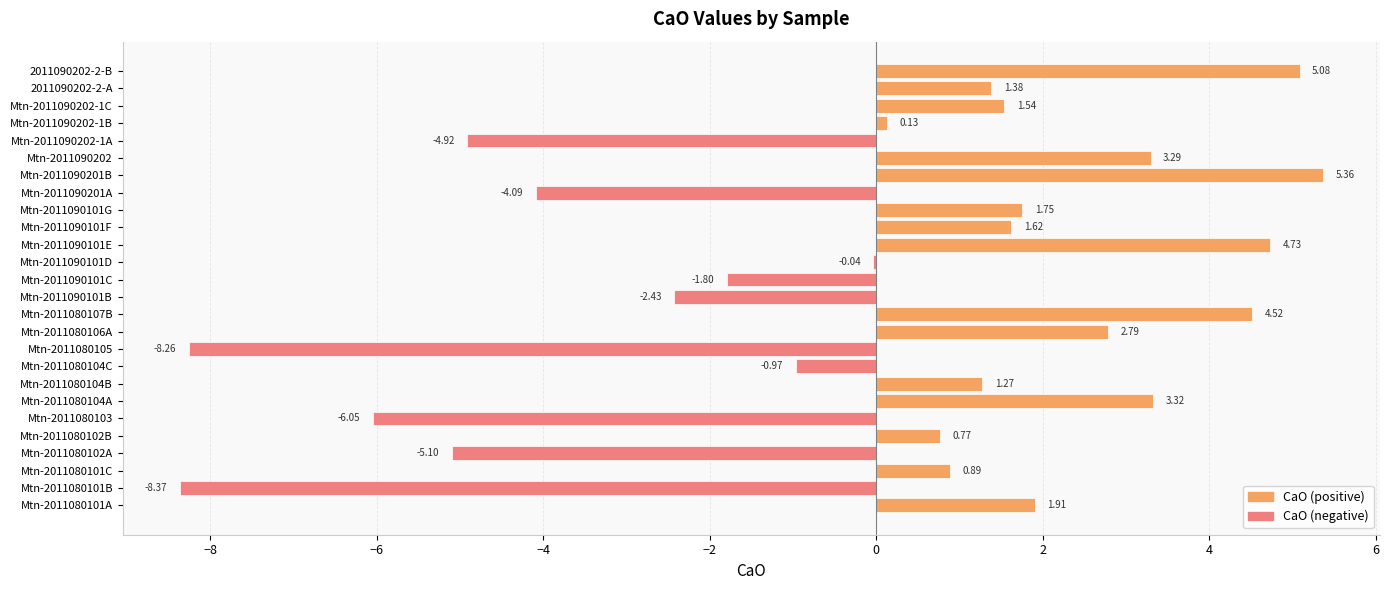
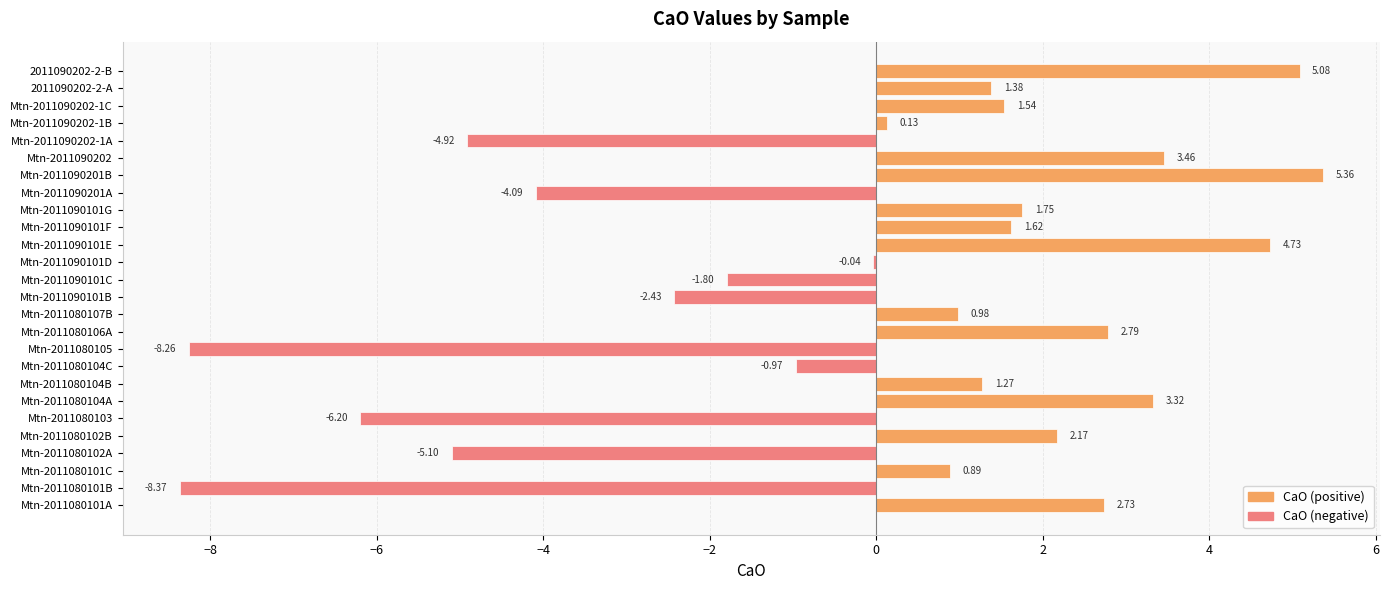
Mtn-2011090202: 3.29 -> 3.46
Mtn-2011080107B: 4.52 -> 0.98
Mtn-2011080103: -6.05 -> -6.20
Mtn-2011080102B: 0.77 -> 2.17
Mtn-2011080101A: 1.91 -> 2.73
